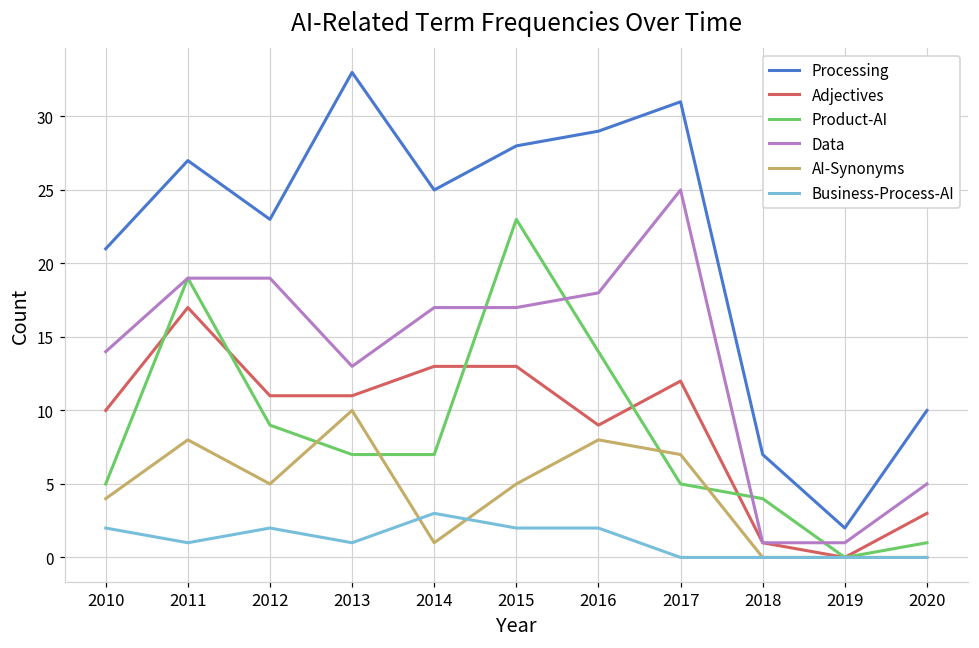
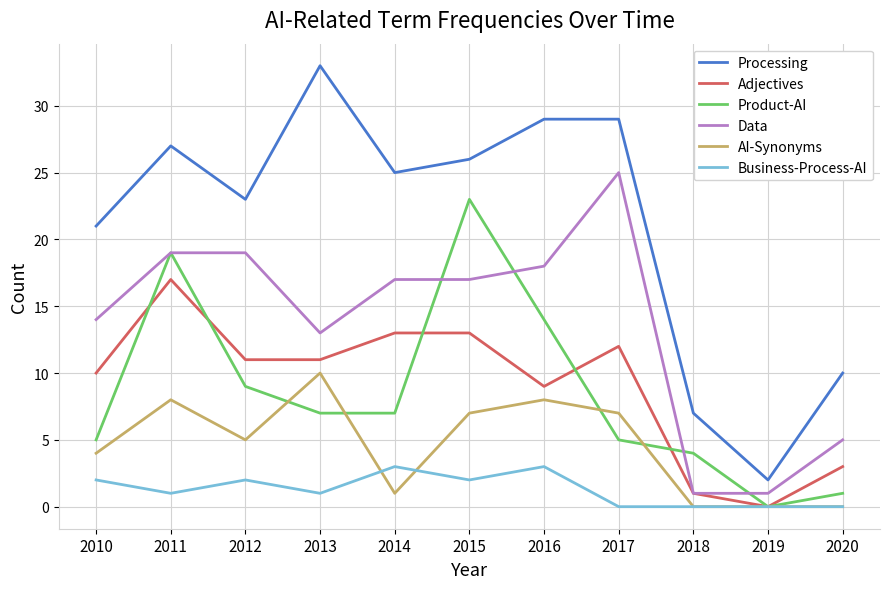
Processing, 2015: 28 -> 26
AI-Synonyms, 2015: 5 -> 7
Business-Process-AI, 2016: 2 -> 3
Processing, 2017: 31 -> 29
